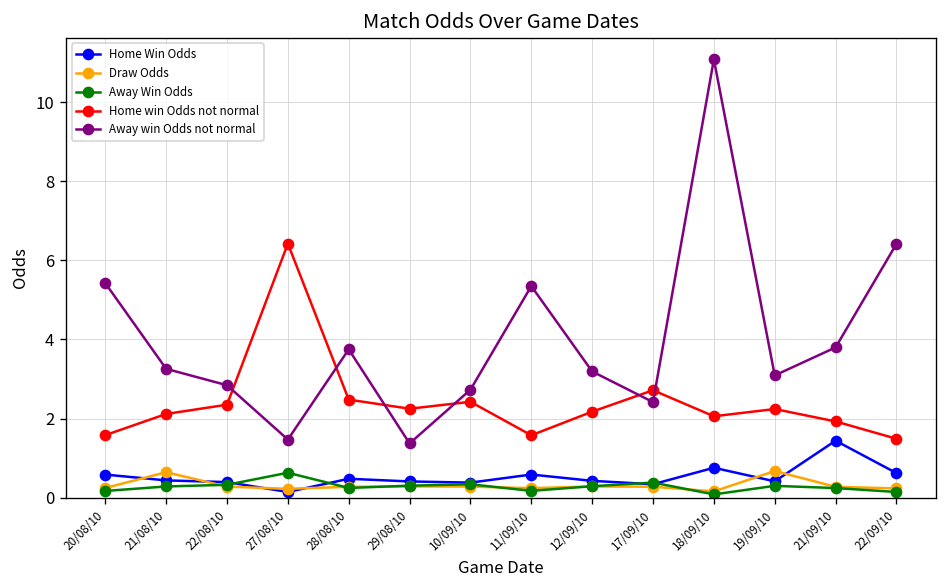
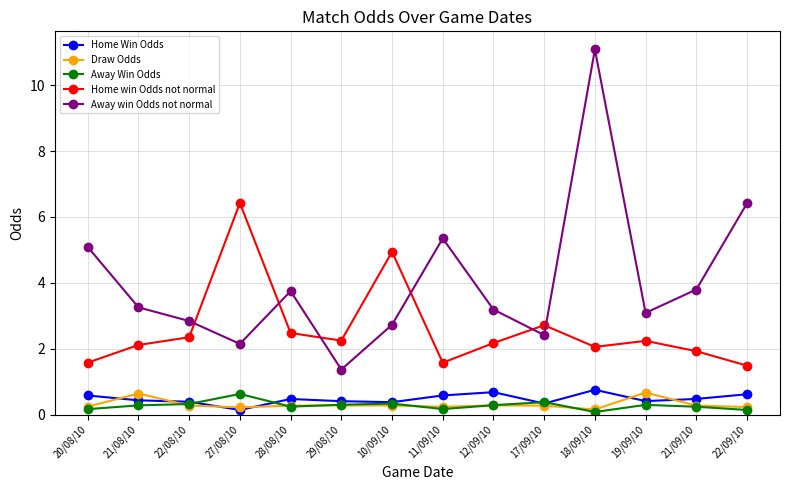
Away win Odds not normal, 20/08/10: 5.4 -> 5.1
Away win Odds not normal, 27/08/10: 1.5 -> 2.2
Home win Odds not normal, 10/09/10: 2.4 -> 4.9
Home Win Odds, 12/09/10: 0.4 -> 0.7
Home Win Odds, 21/09/10: 1.4 -> 0.5
